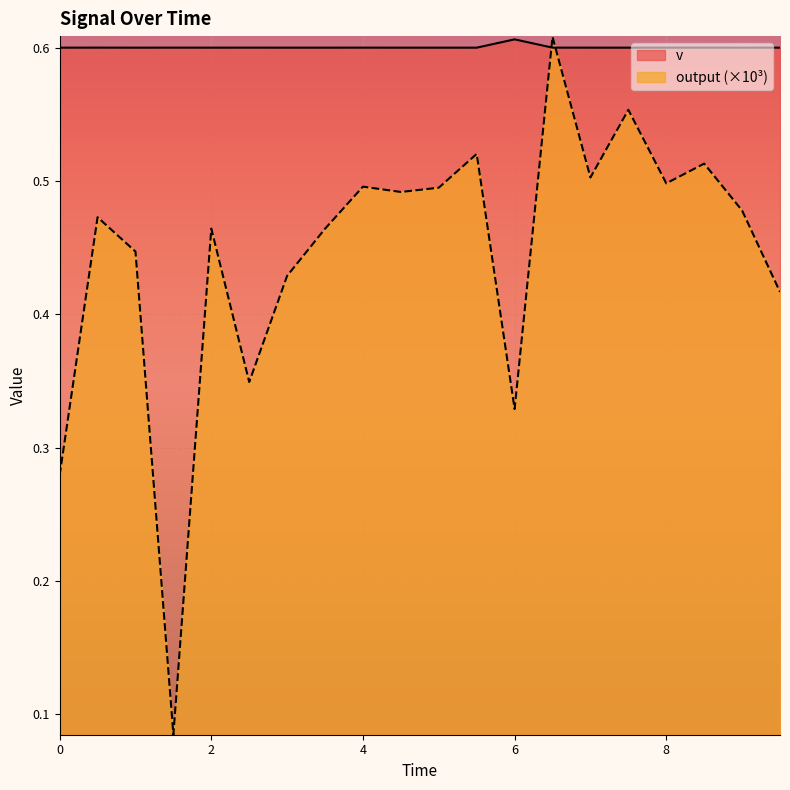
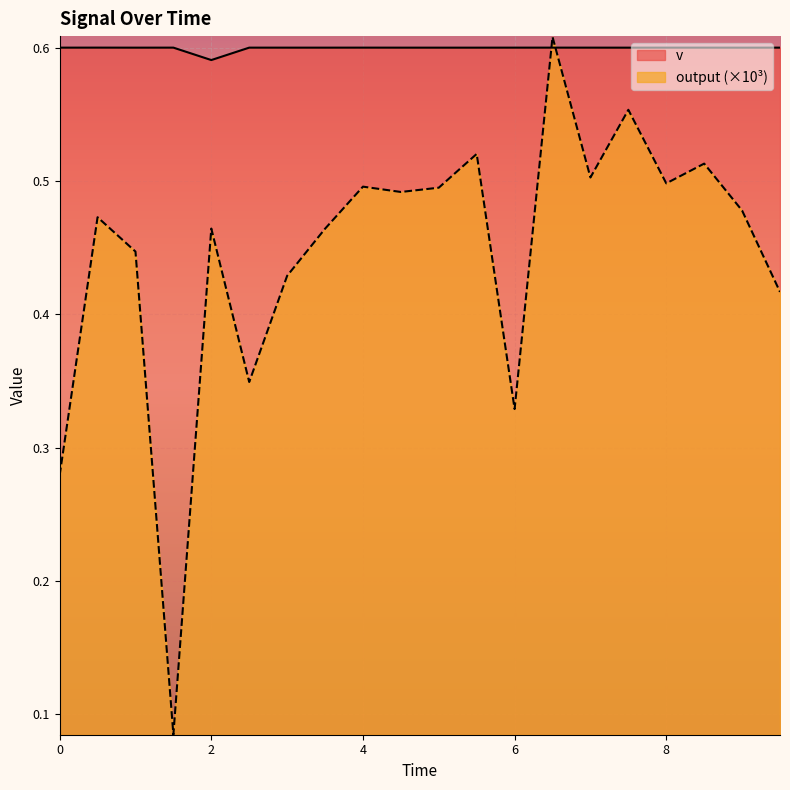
v, 2: 0.600 -> 0.591
v, 6: 0.606 -> 0.600
